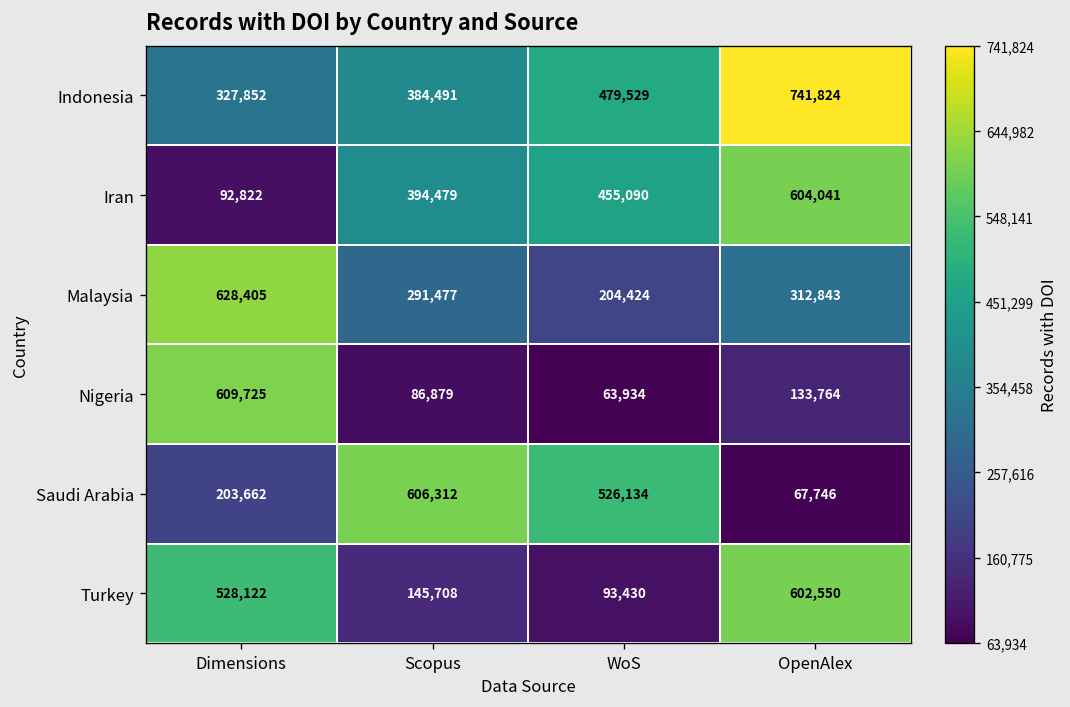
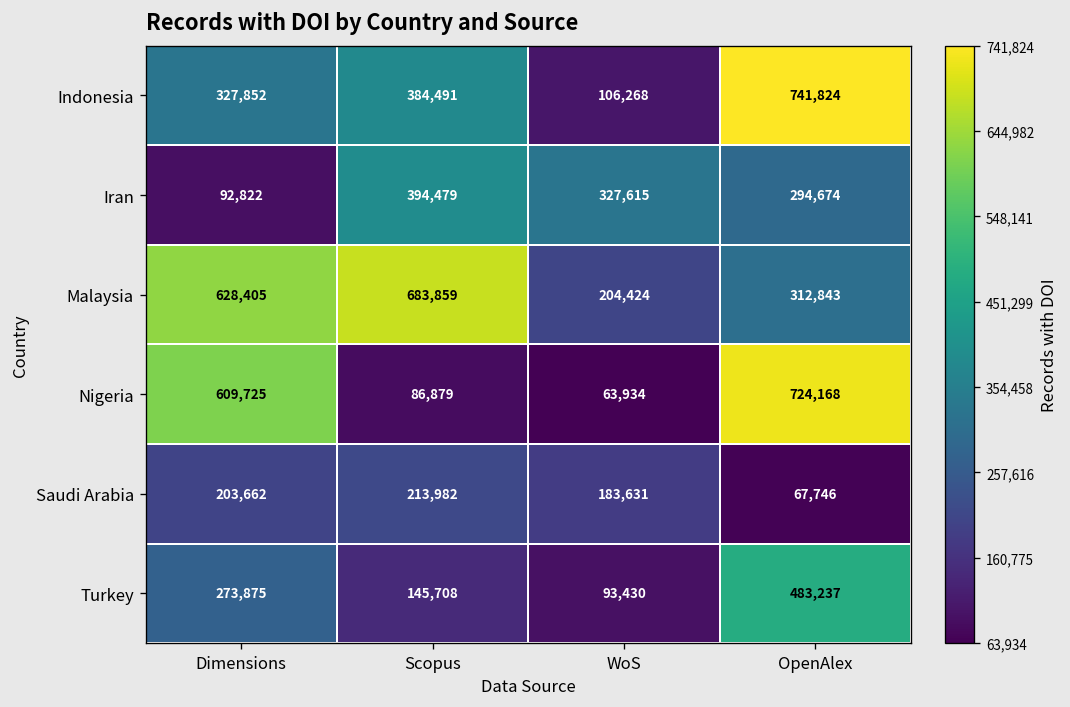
Indonesia, WoS: 479,529 -> 106,268
Iran, WoS: 455,090 -> 327,615
Iran, OpenAlex: 604,041 -> 294,674
Malaysia, Scopus: 291,477 -> 683,859
Nigeria, OpenAlex: 133,764 -> 724,168
Saudi Arabia, Scopus: 606,312 -> 213,982
Saudi Arabia, WoS: 526,134 -> 183,631
Turkey, Dimensions: 528,122 -> 273,875
Turkey, OpenAlex: 602,550 -> 483,237
